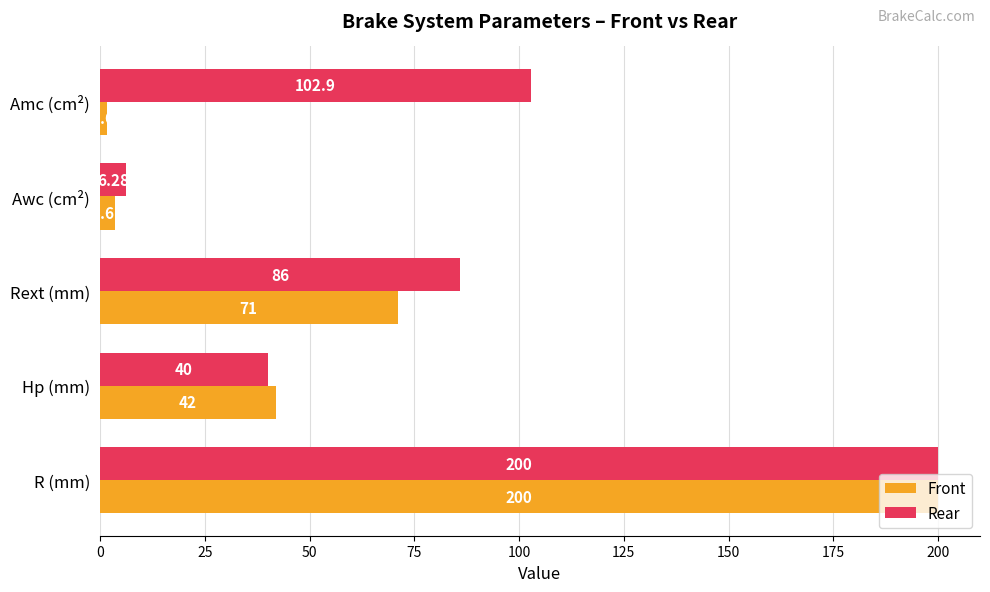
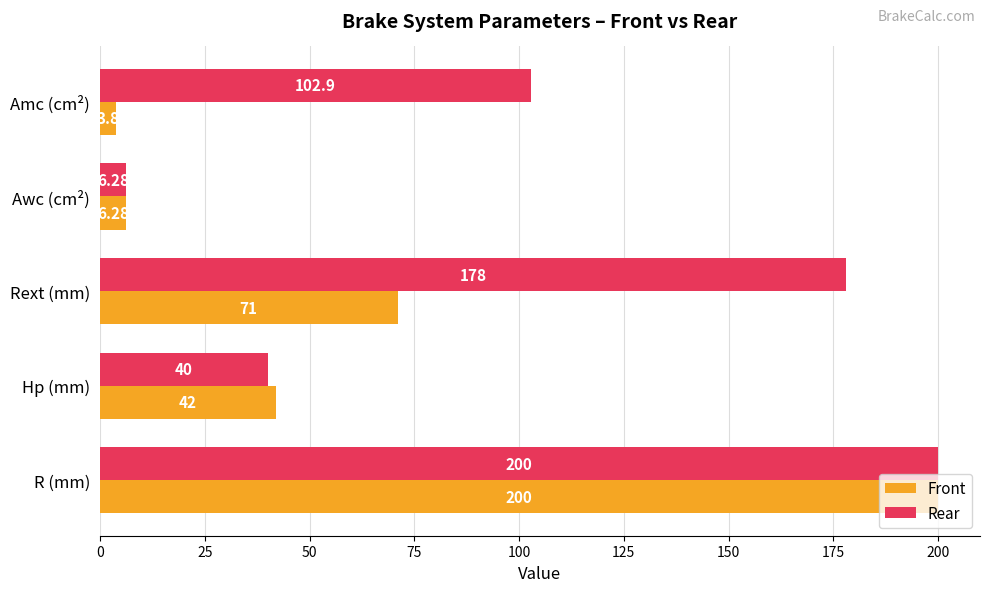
Front, Amc (cm²): 2 -> 4
Front, Awc (cm²): 4 -> 6
Rear, Rext (mm): 86 -> 178
